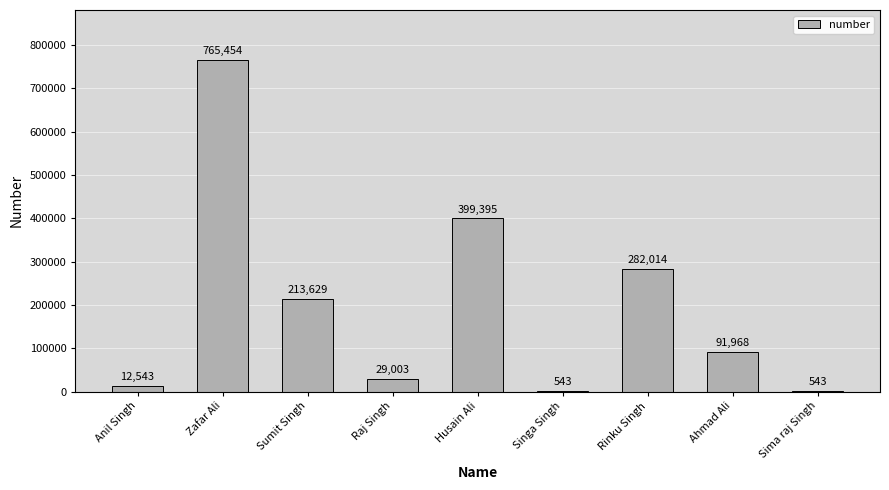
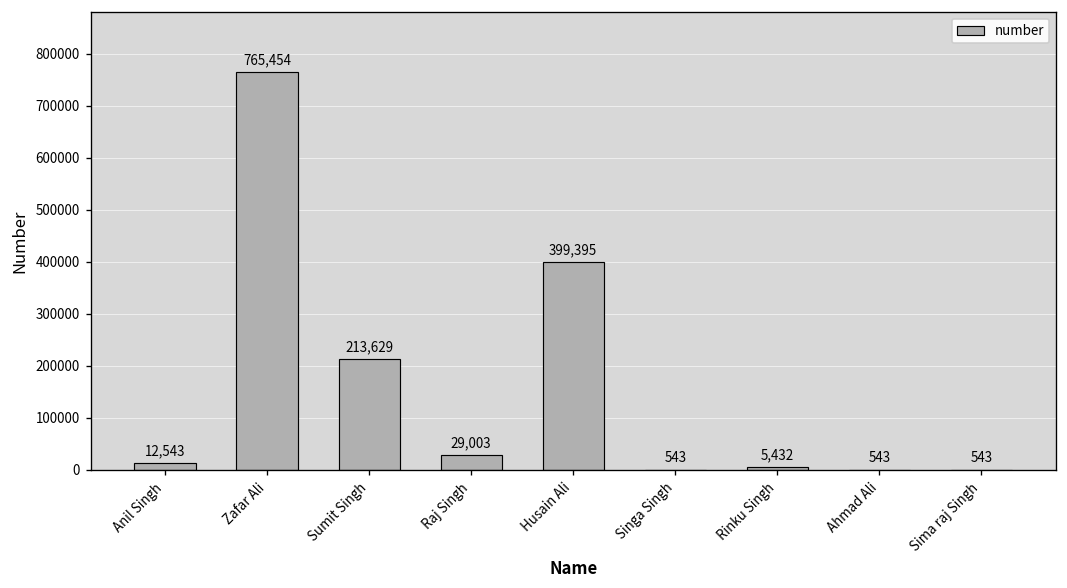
Rinku Singh: 282,014 -> 5,432
Ahmad Ali: 91,968 -> 543
